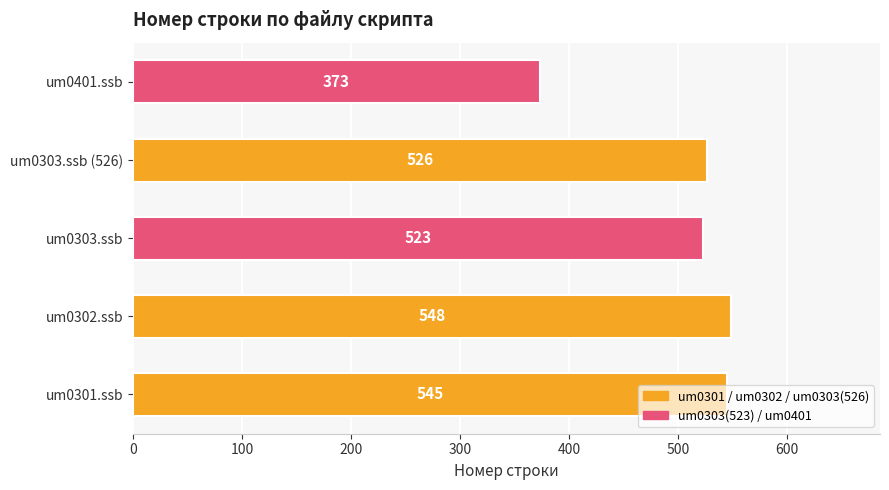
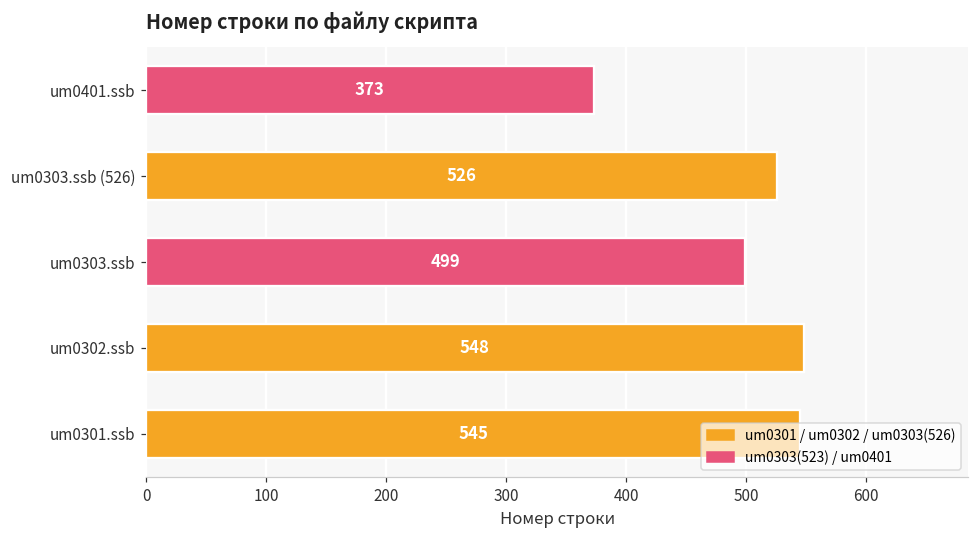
um0303.ssb: 523 -> 499
